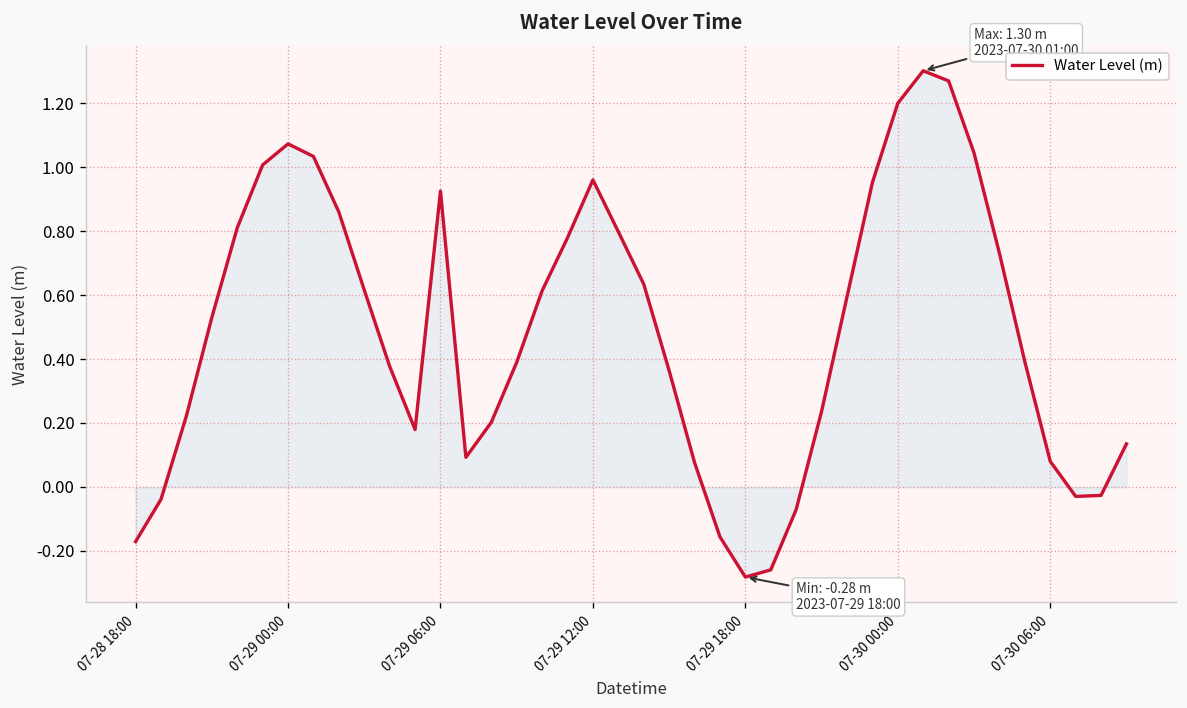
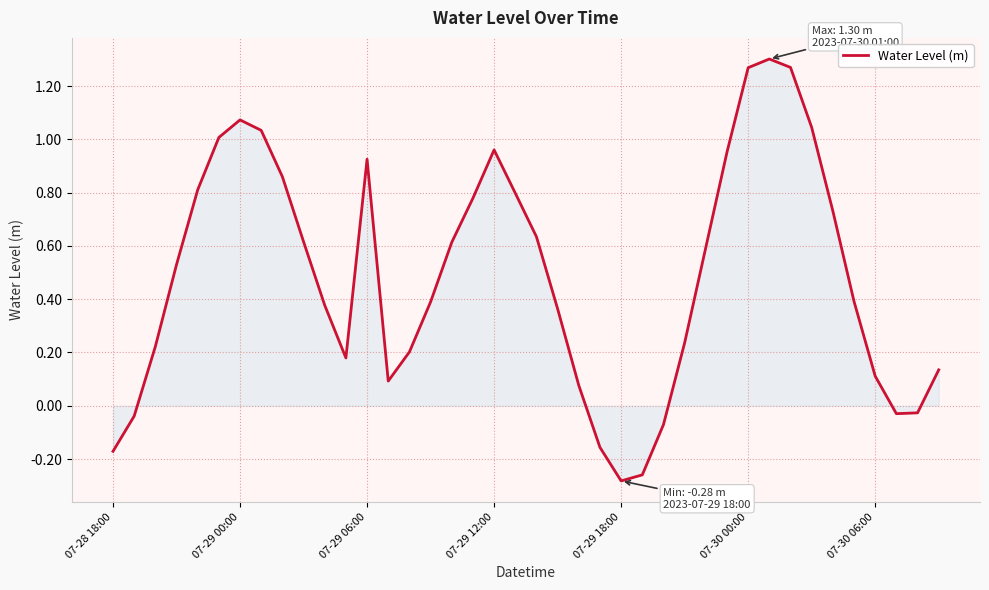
Water Level (m), 07-30 00:00: 1.20 -> 1.27
Water Level (m), 07-30 06:00: 0.08 -> 0.11
